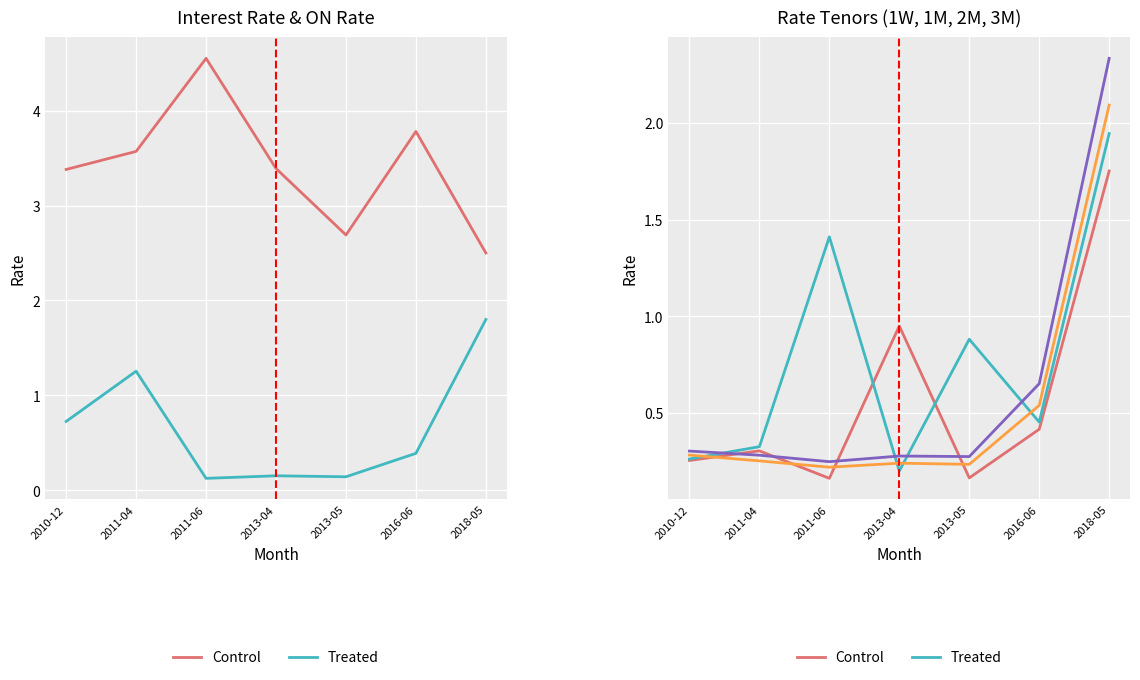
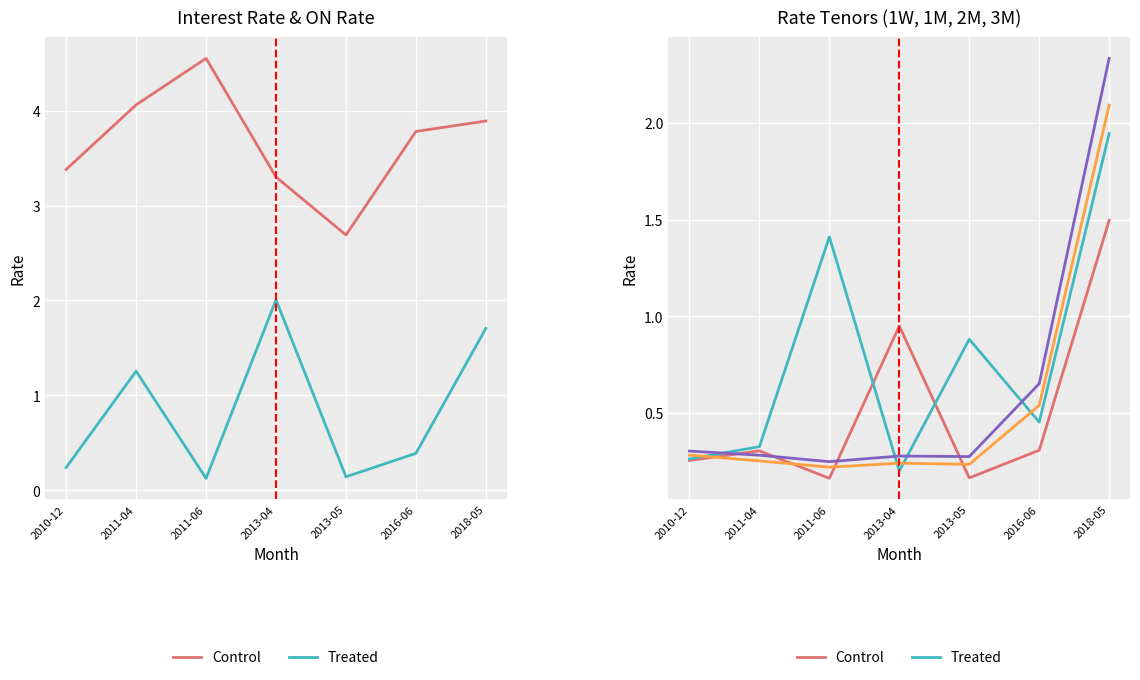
Interest Rate & ON Rate, Treated, 2010-12: 0.7 -> 0.2
Interest Rate & ON Rate, Control, 2011-04: 3.6 -> 4.1
Interest Rate & ON Rate, Control, 2013-04: 3.4 -> 3.3
Interest Rate & ON Rate, Treated, 2013-04: 0.2 -> 2.0
Interest Rate & ON Rate, Control, 2018-05: 2.5 -> 3.9
Interest Rate & ON Rate, Treated, 2018-05: 1.8 -> 1.7
Rate Tenors (1W, 1M, 2M, 3M), Control, 2016-06: 0.42 -> 0.31
Rate Tenors (1W, 1M, 2M, 3M), Control, 2018-05: 1.75 -> 1.50
